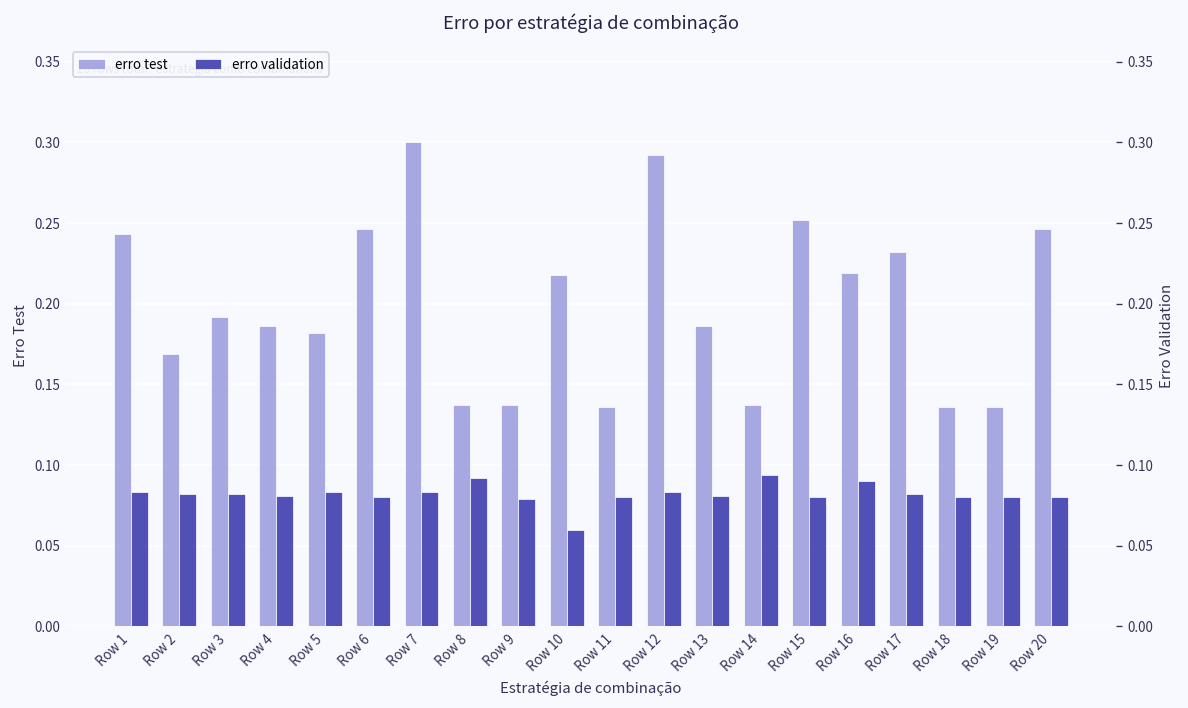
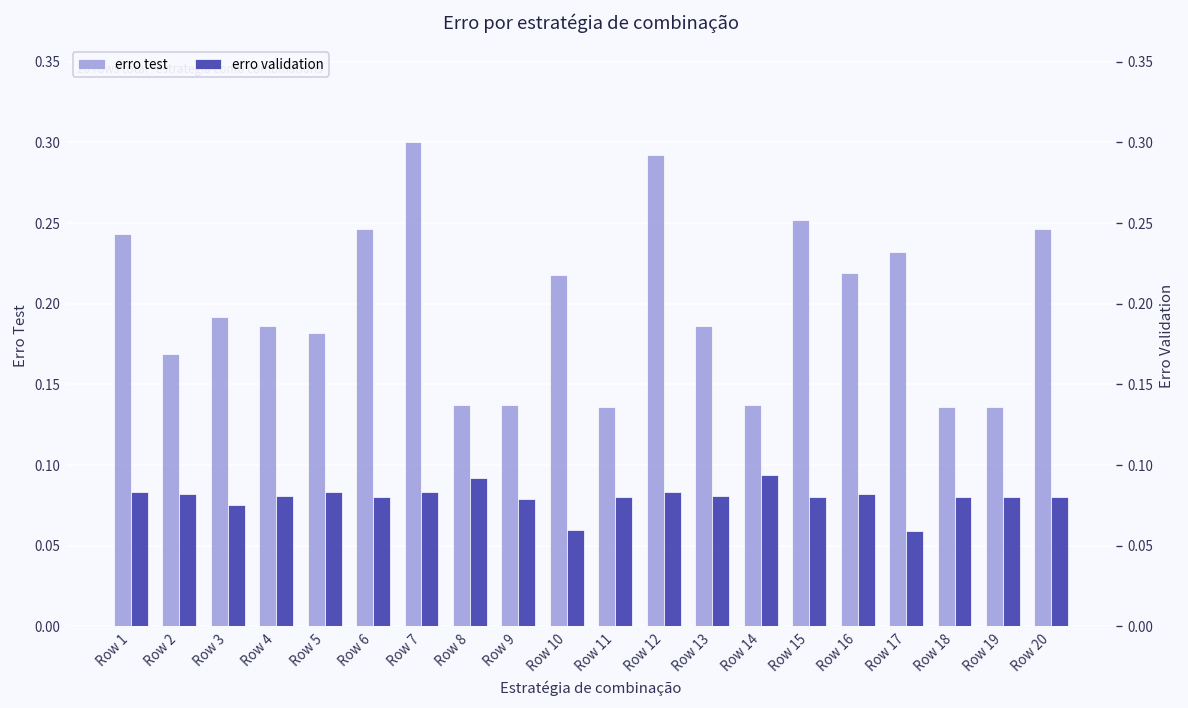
erro validation, Row 3: 0.082 -> 0.075
erro validation, Row 16: 0.090 -> 0.082
erro validation, Row 17: 0.082 -> 0.059
